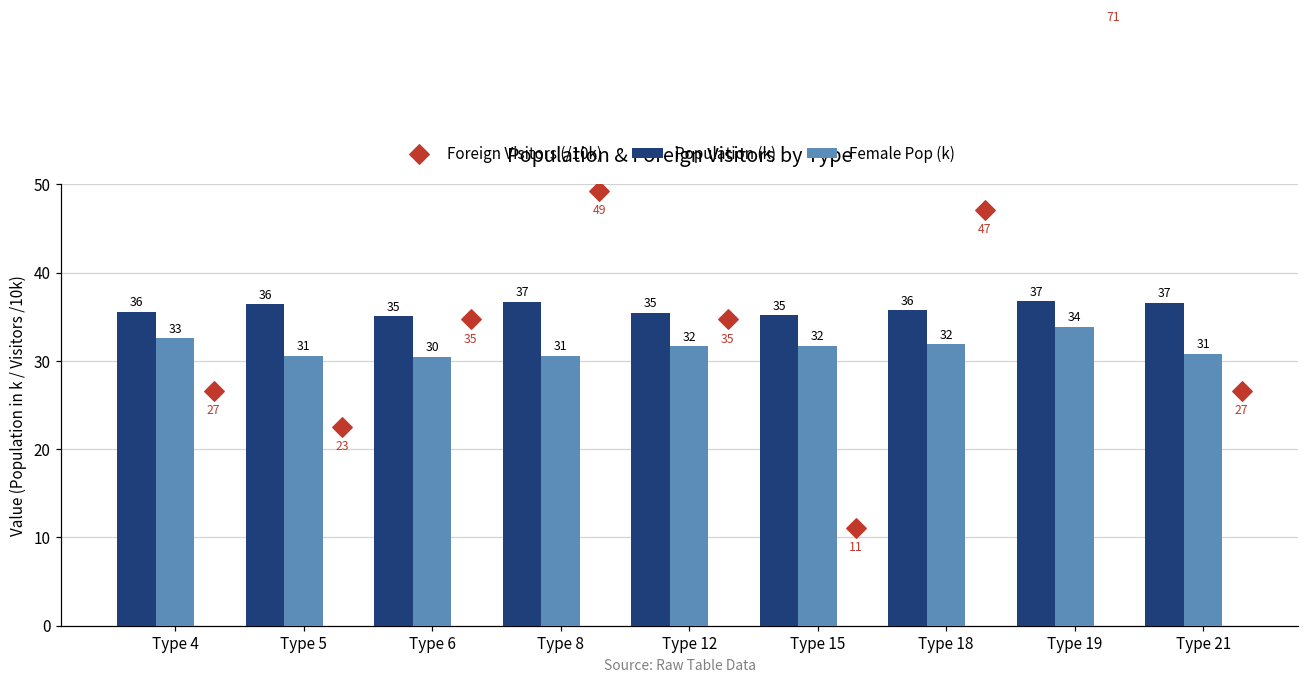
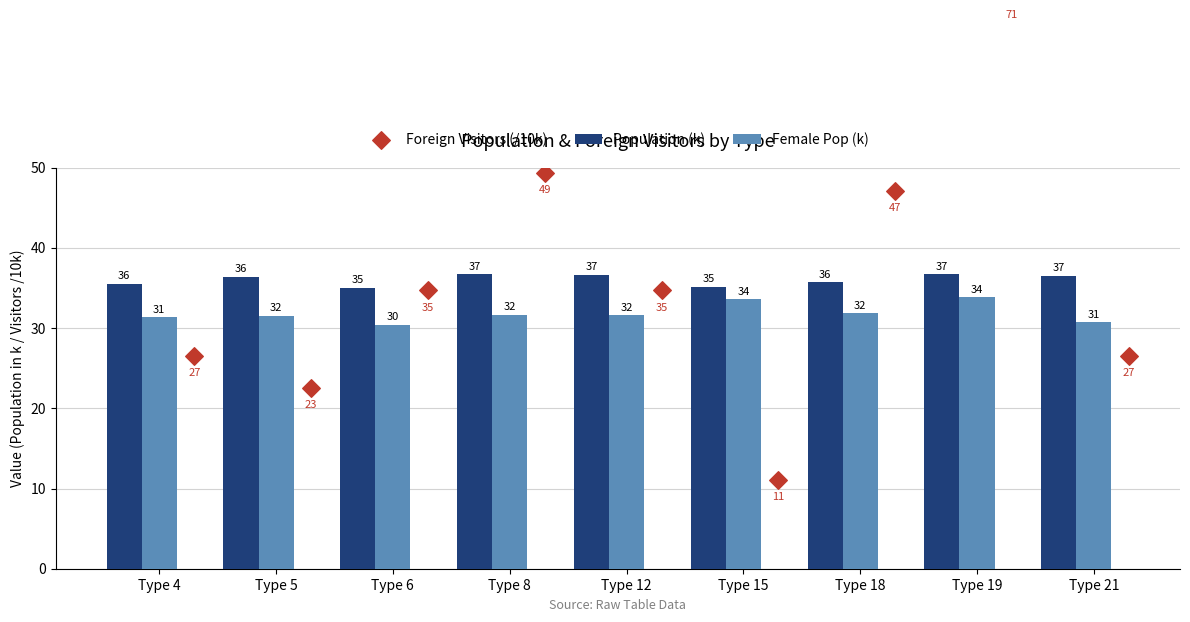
Female Pop (k), Type 4: 33 -> 31
Female Pop (k), Type 5: 31 -> 32
Female Pop (k), Type 8: 31 -> 32
Population (k), Type 12: 35 -> 37
Female Pop (k), Type 15: 32 -> 34
